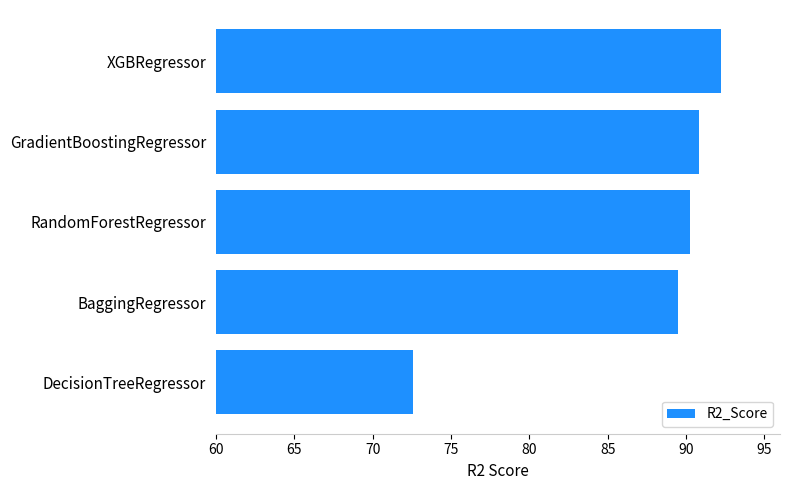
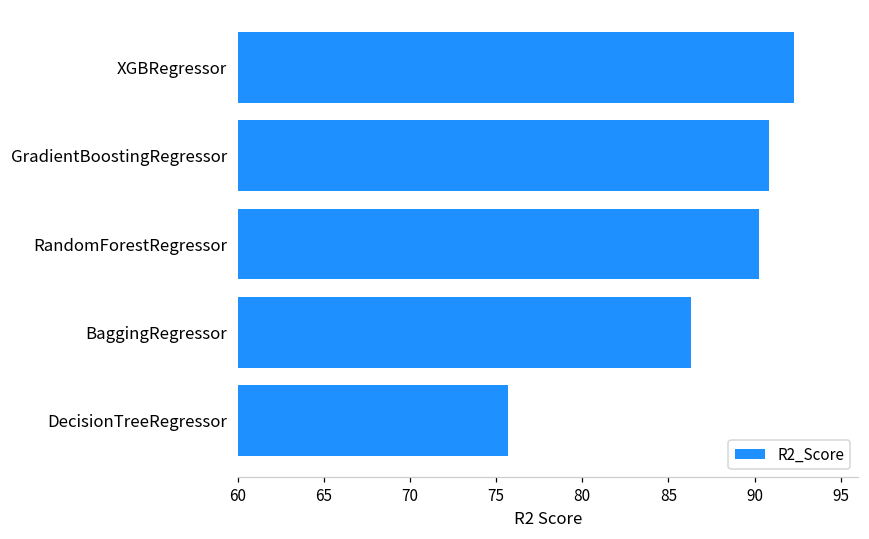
BaggingRegressor: 89.5 -> 86.3
DecisionTreeRegressor: 72.6 -> 75.7
